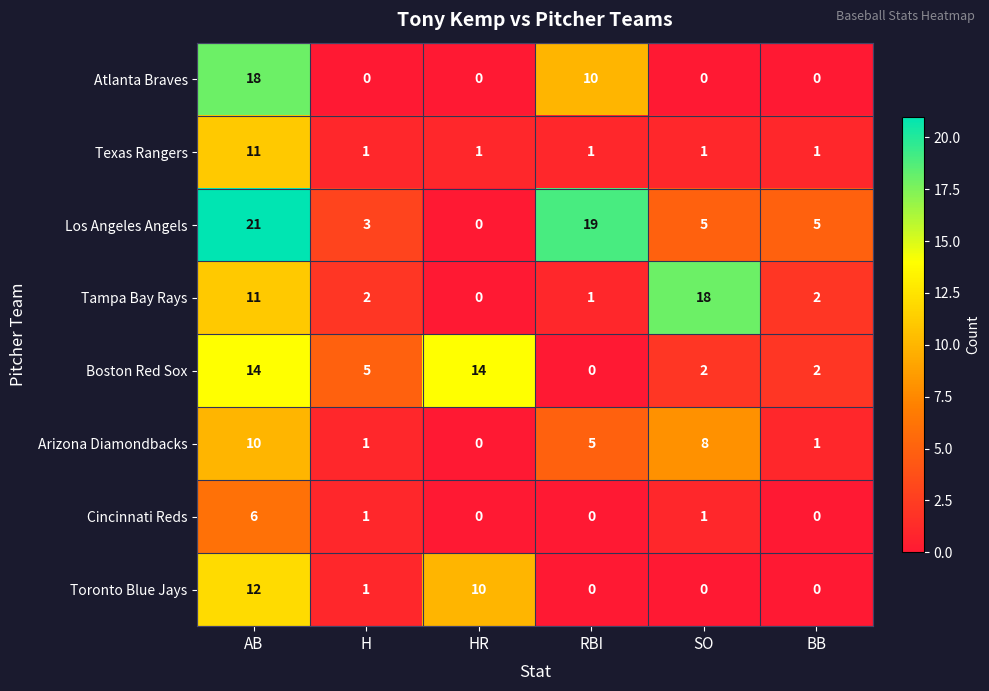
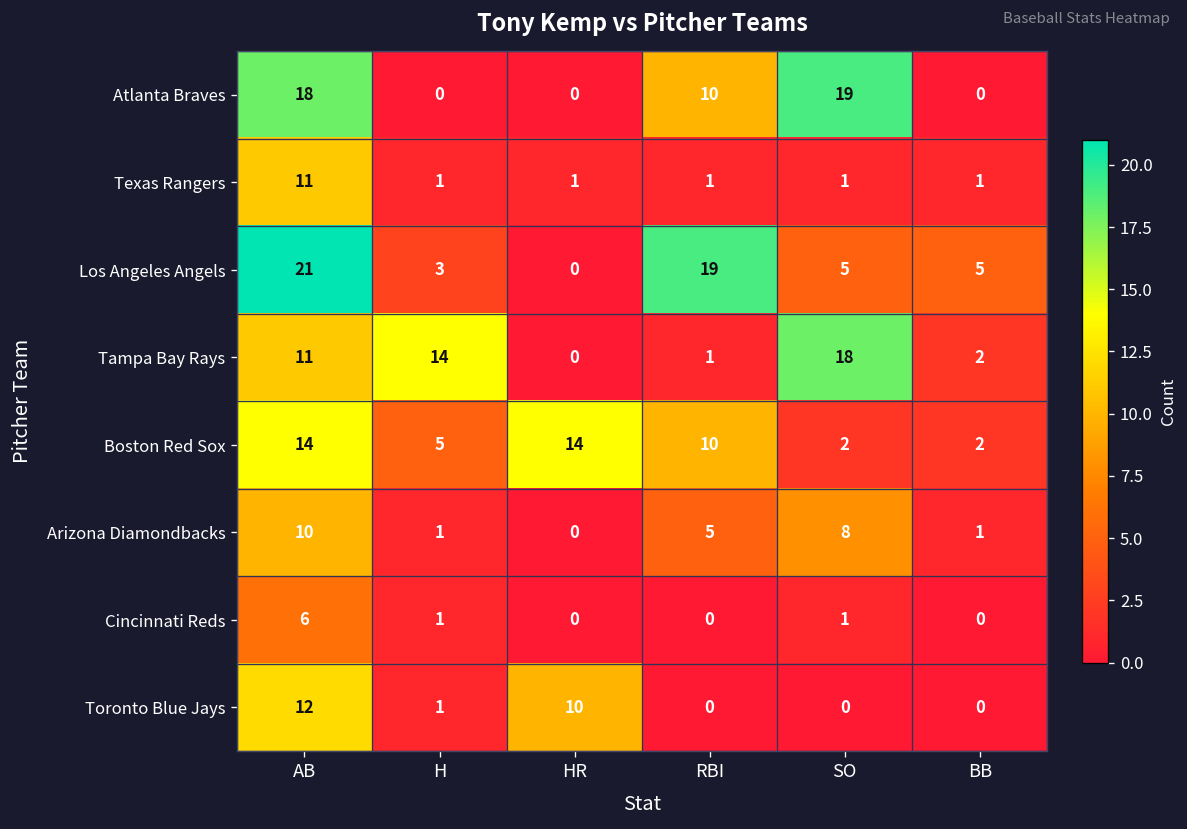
Atlanta Braves, SO: 0 -> 19
Tampa Bay Rays, H: 2 -> 14
Boston Red Sox, RBI: 0 -> 10
